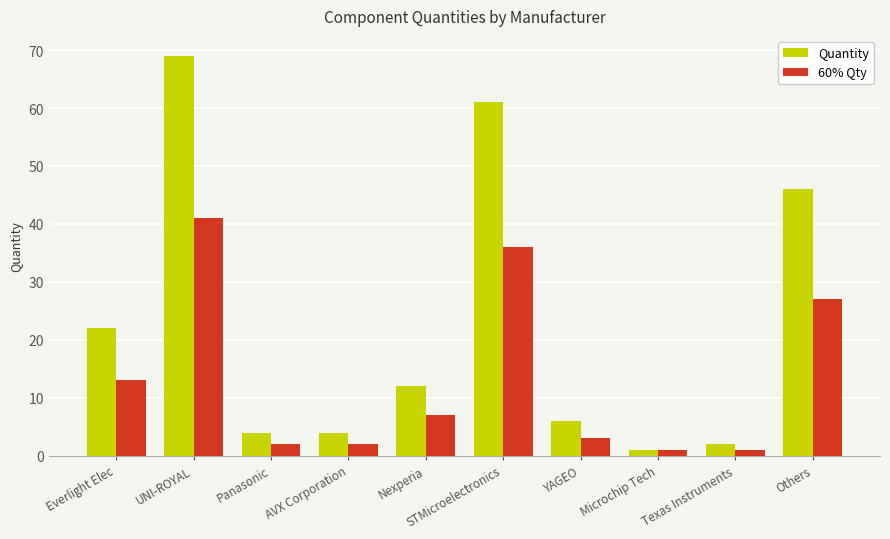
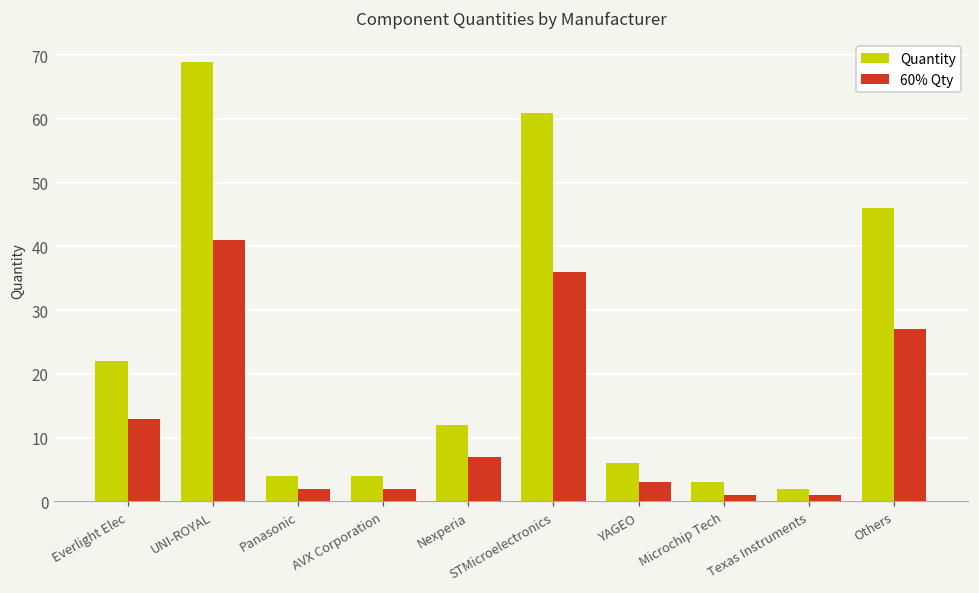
Quantity, Microchip Tech: 1 -> 3
